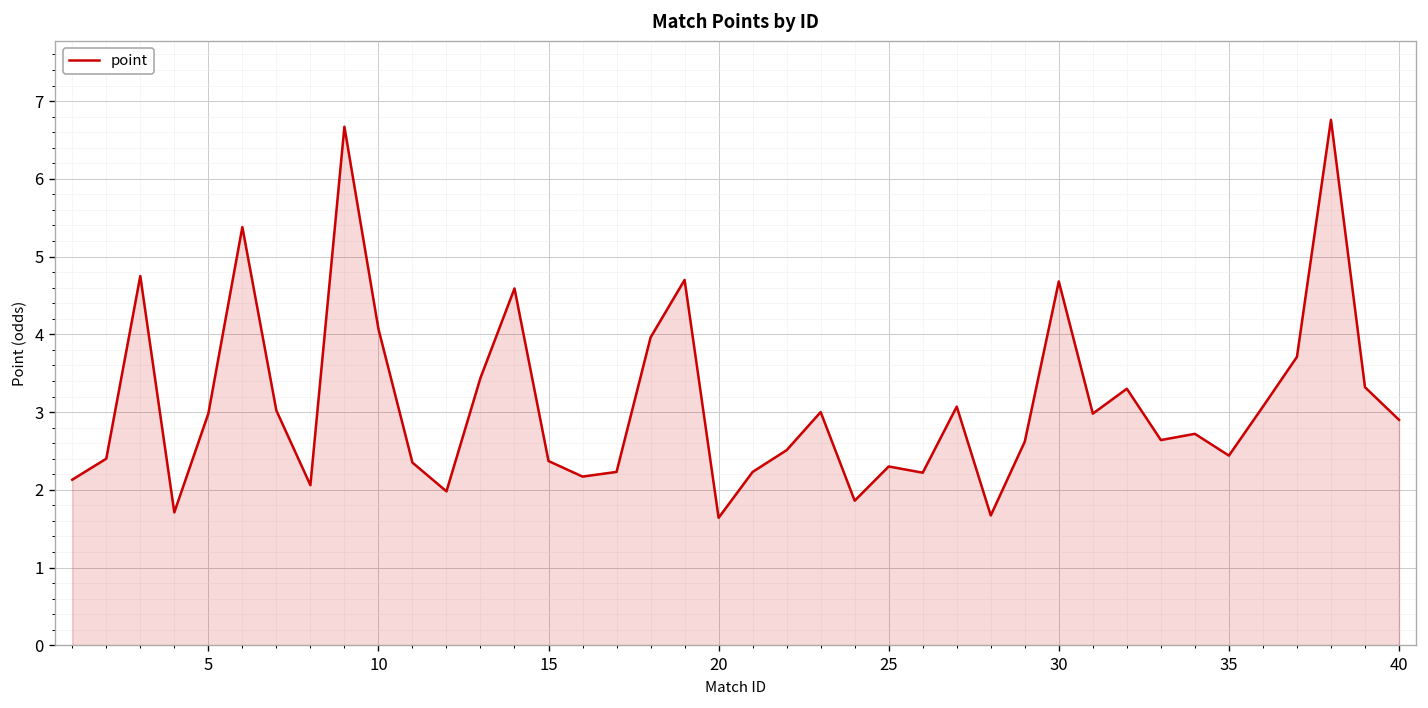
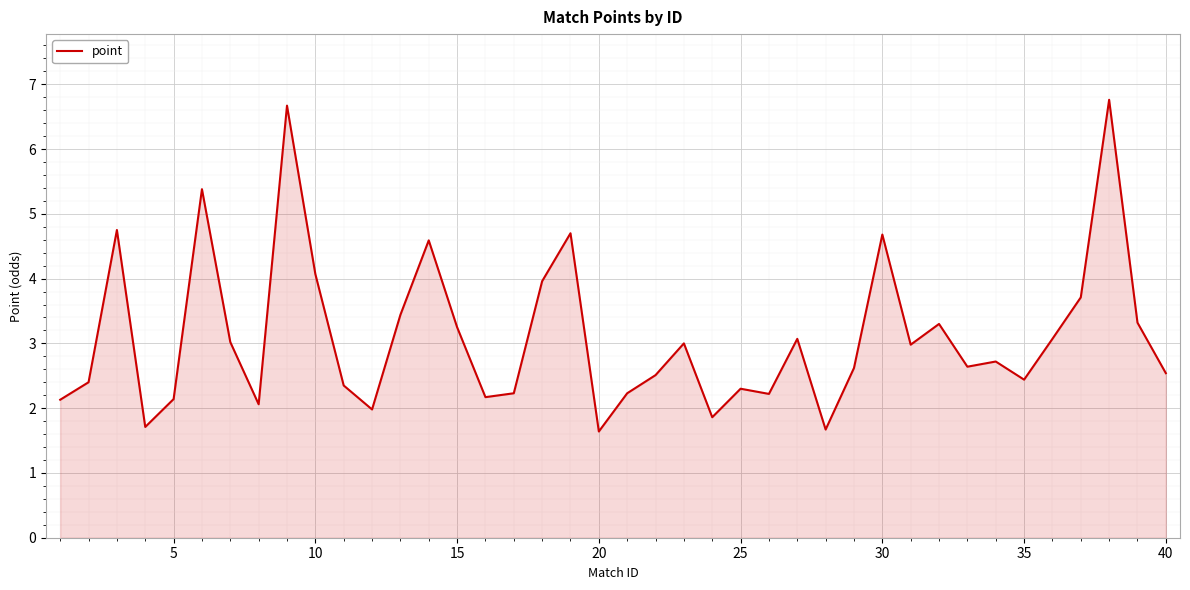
5: 3.0 -> 2.1
15: 2.4 -> 3.3
40: 2.9 -> 2.5
